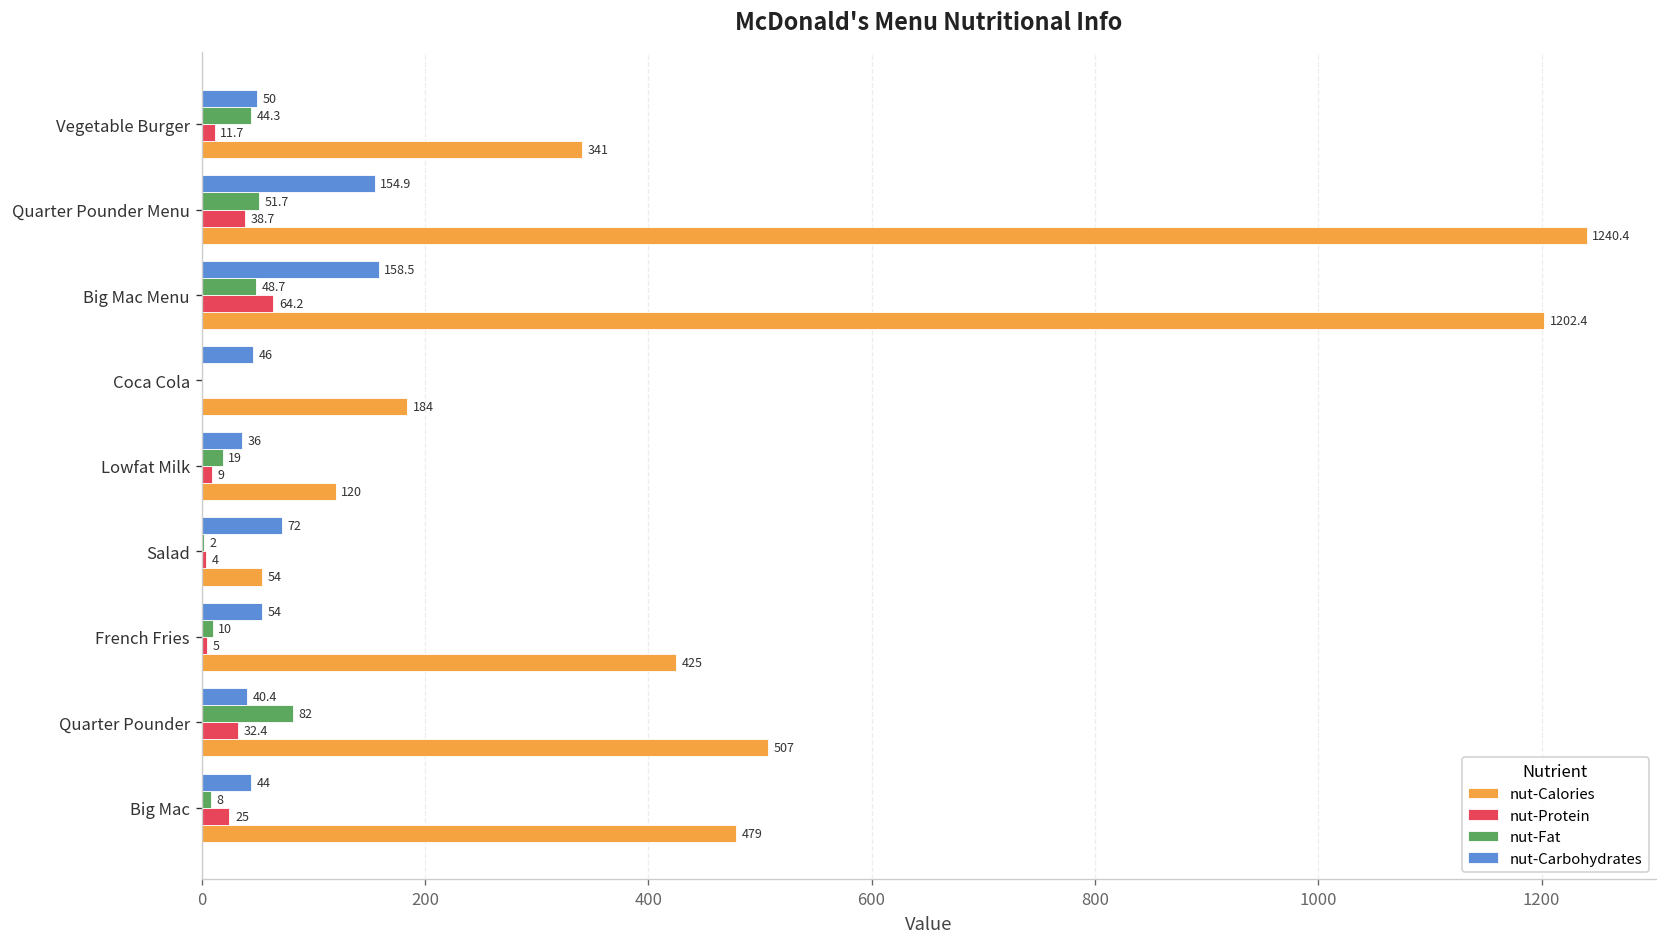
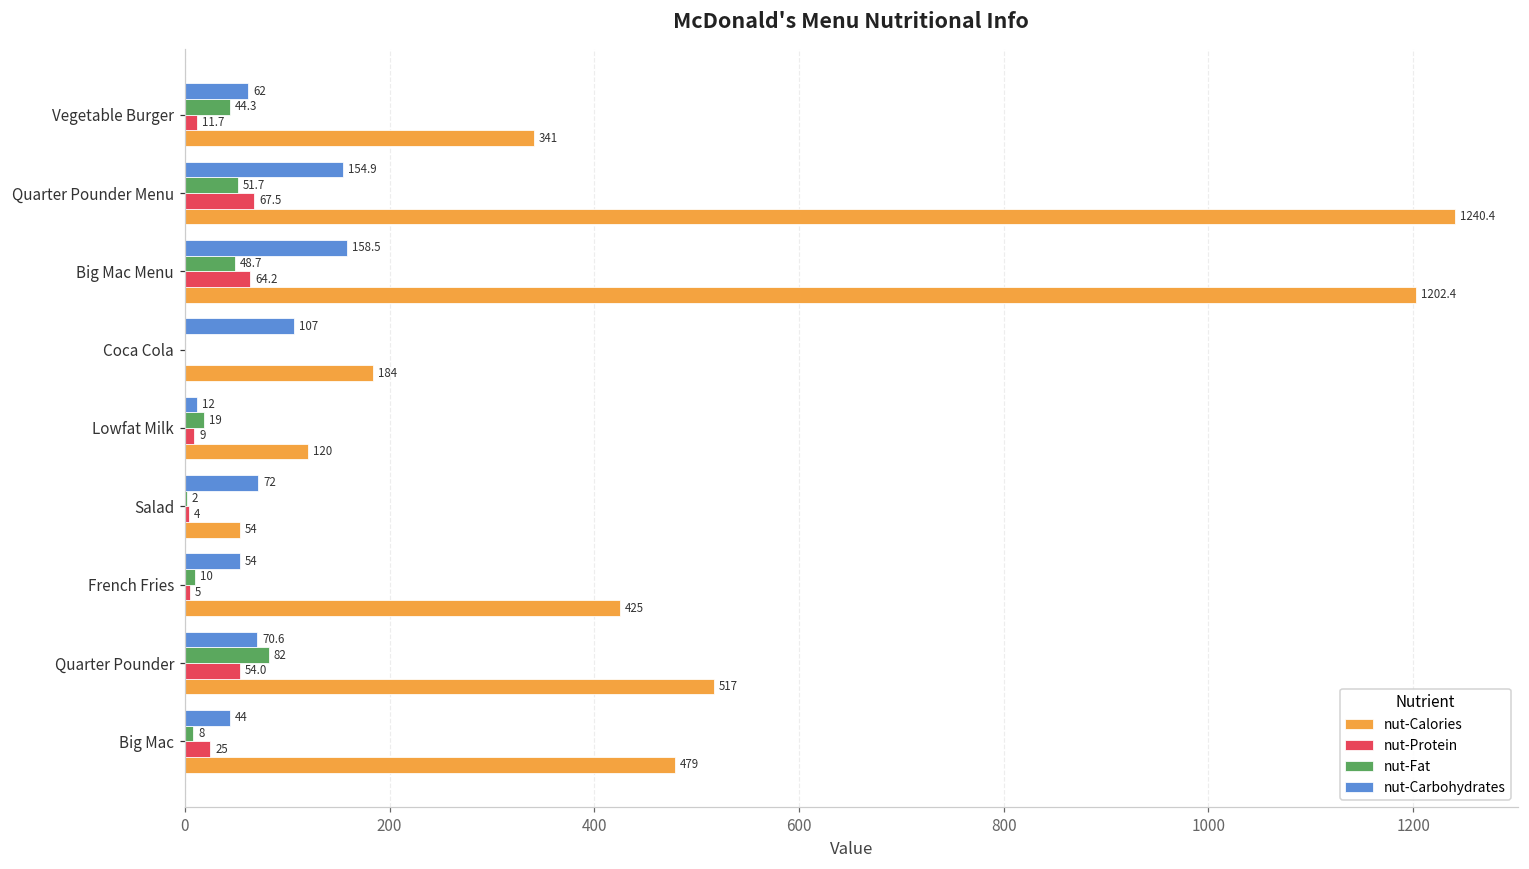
nut-Carbohydrates, Vegetable Burger: 50 -> 62
nut-Protein, Quarter Pounder Menu: 38.7 -> 67.5
nut-Carbohydrates, Coca Cola: 46 -> 107
nut-Carbohydrates, Lowfat Milk: 36 -> 12
nut-Carbohydrates, Quarter Pounder: 40.4 -> 70.6
nut-Protein, Quarter Pounder: 32.4 -> 54.0
nut-Calories, Quarter Pounder: 507 -> 517
